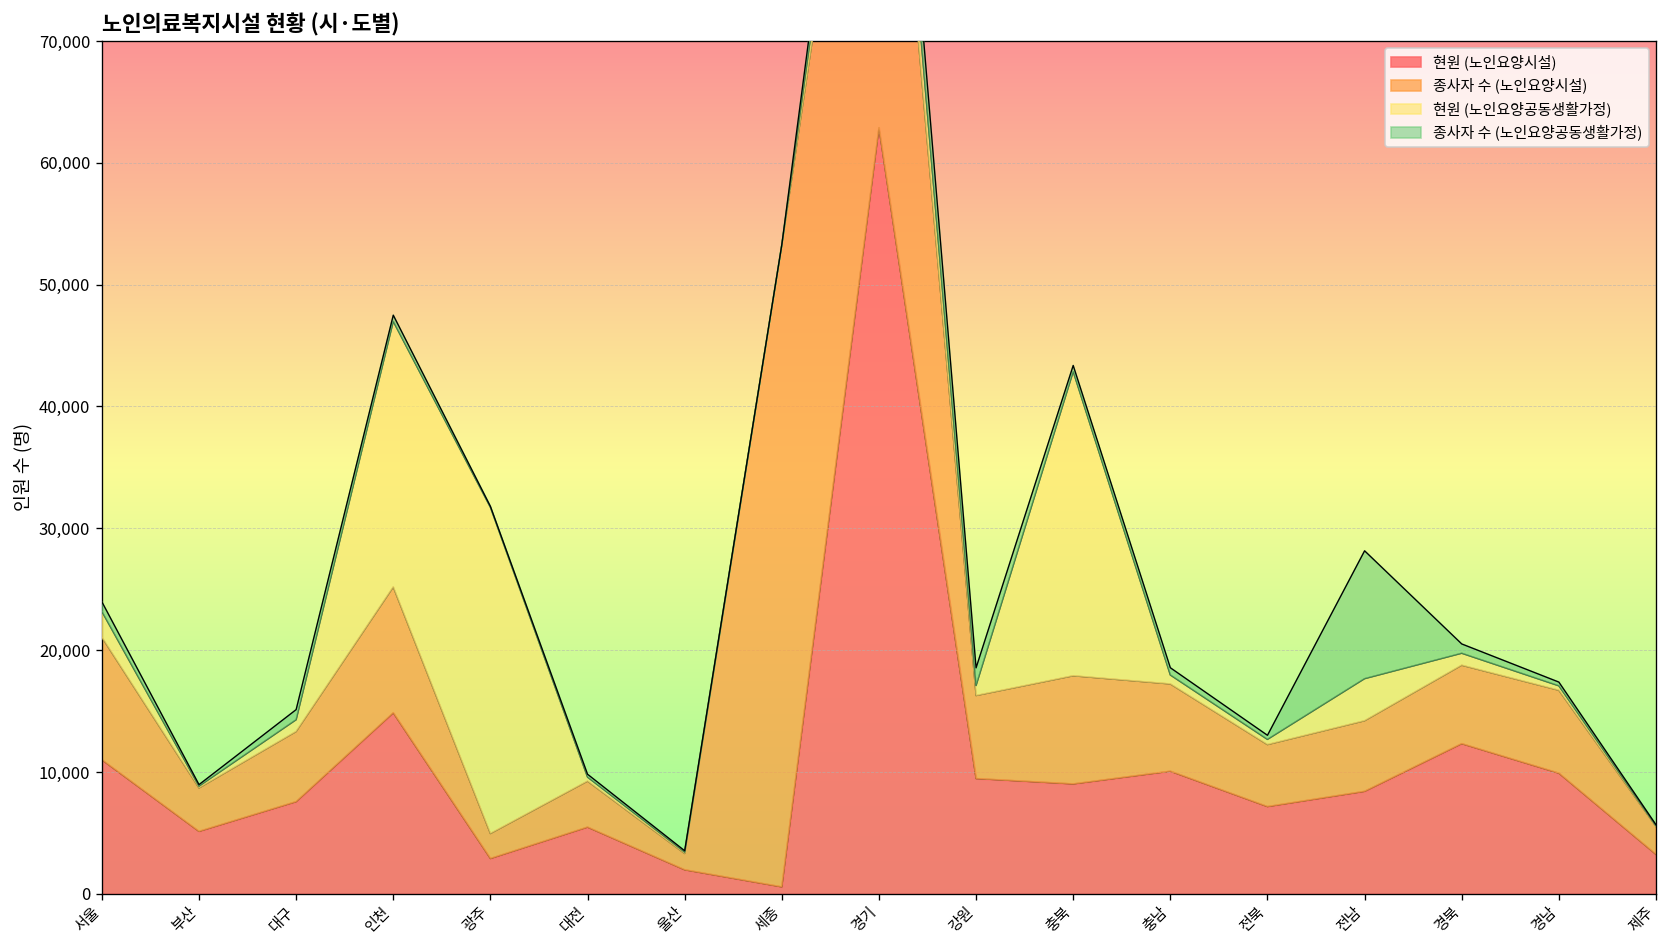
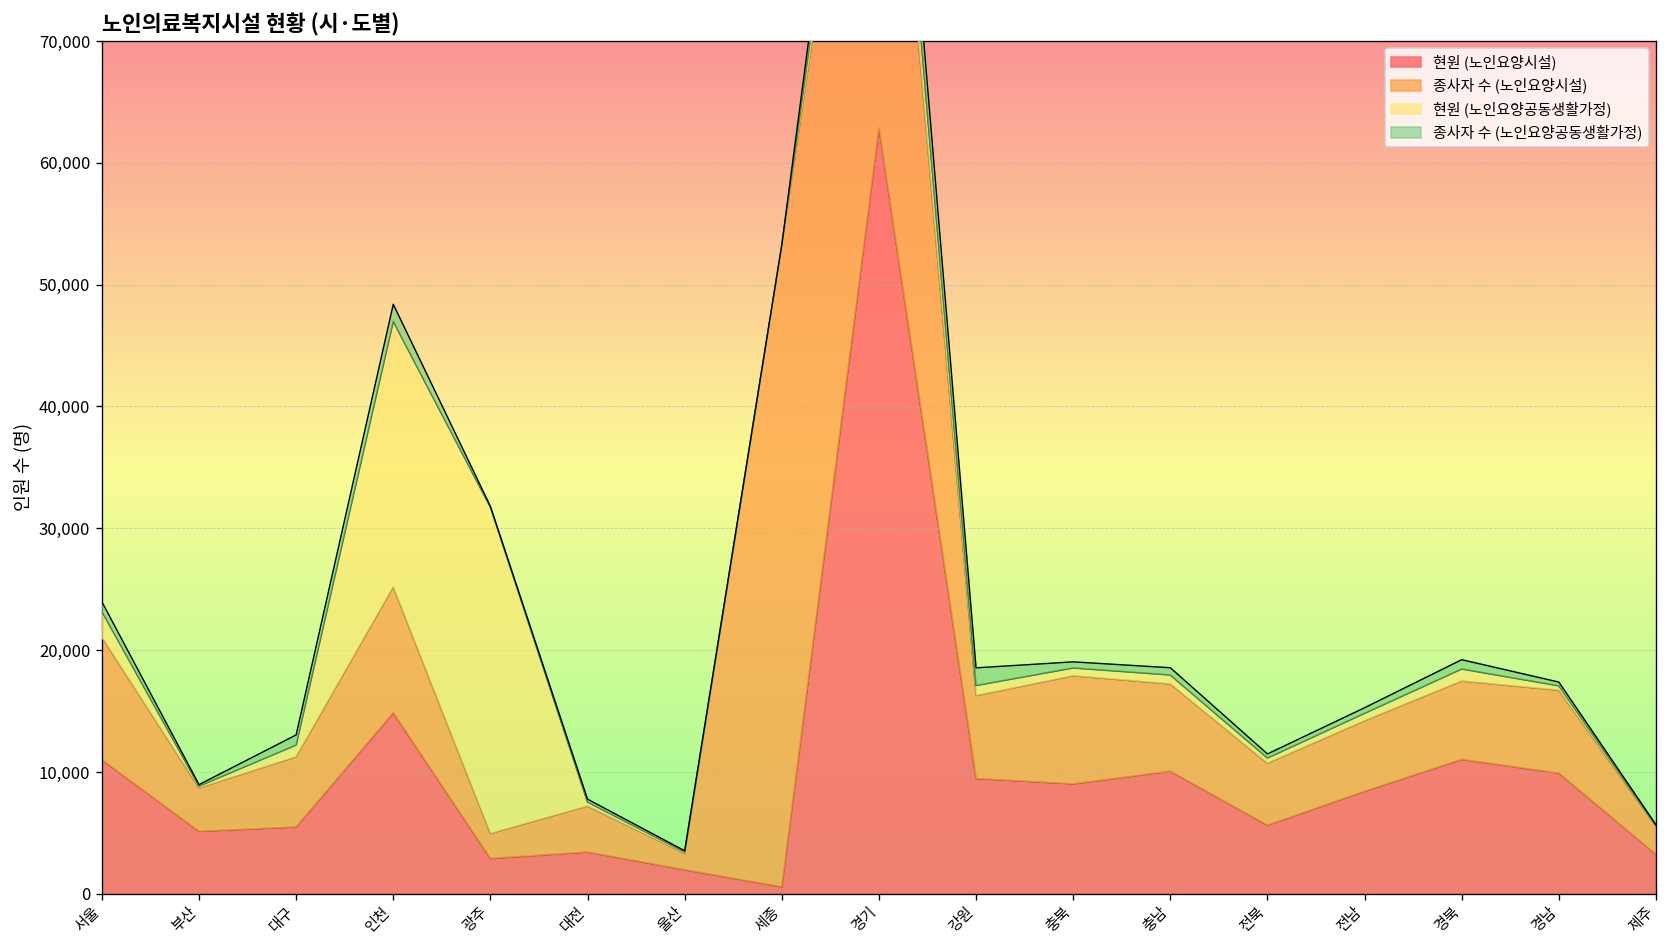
현원 (노인요양시설), 대구: 7,600 -> 5,500
종사자 수 (노인요양공동생활가정), 인천: 500 -> 1,400
현원 (노인요양시설), 대전: 5,500 -> 3,400
현원 (노인요양공동생활가정), 충북: 25,000 -> 600
현원 (노인요양시설), 전북: 7,200 -> 5,600
현원 (노인요양공동생활가정), 전남: 3,500 -> 600
종사자 수 (노인요양공동생활가정), 전남: 10,500 -> 500
현원 (노인요양시설), 경북: 12,300 -> 11,000
